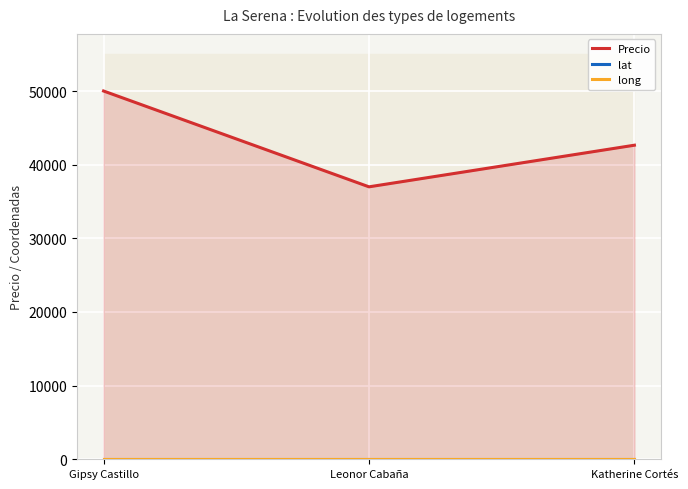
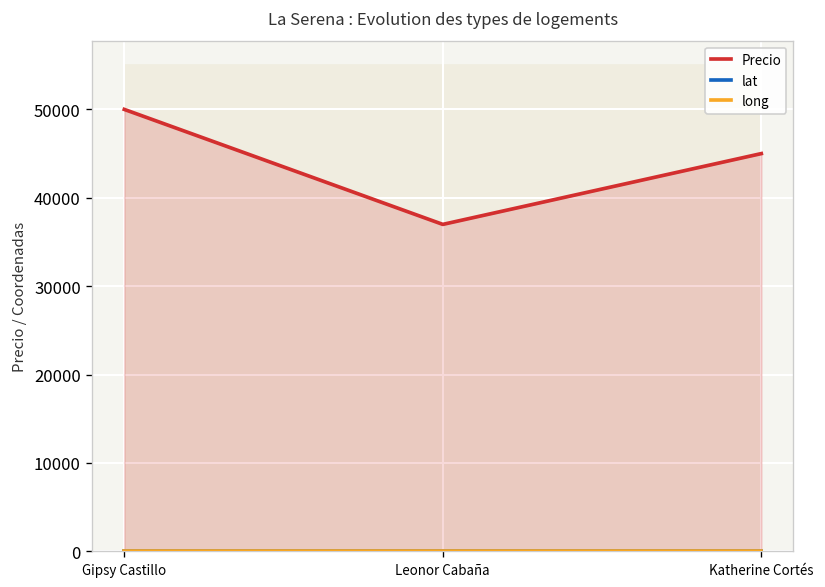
Precio, Katherine Cortés: 43000 -> 45000
